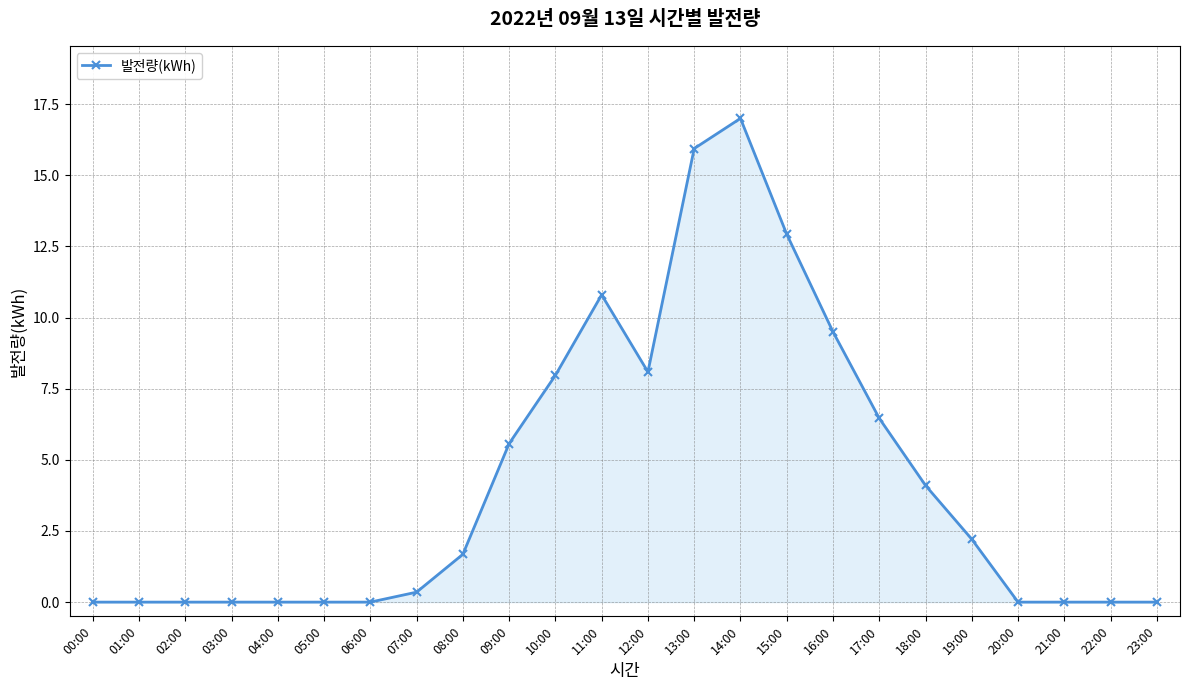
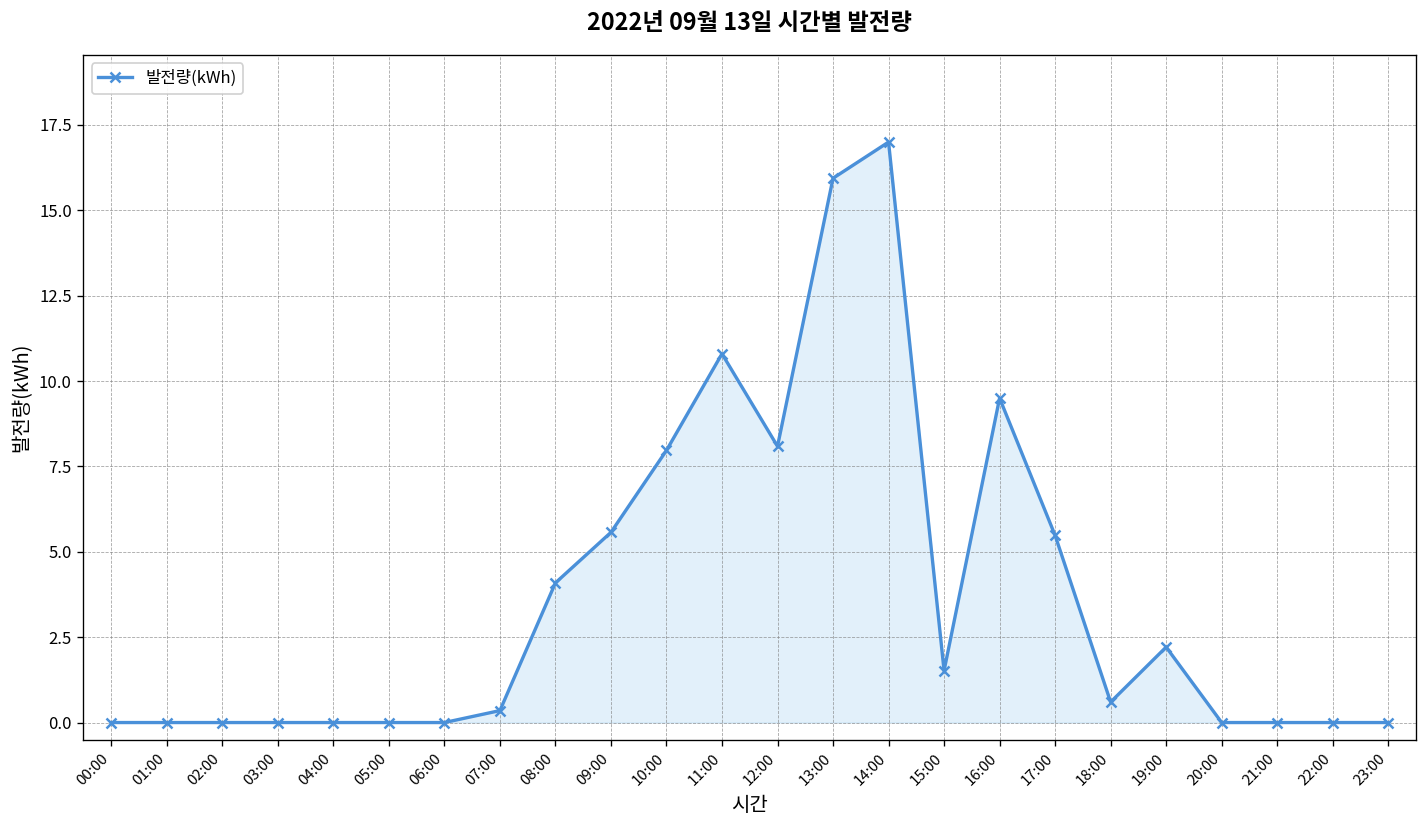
08:00: 1.7 -> 4.1
15:00: 12.9 -> 1.5
17:00: 6.5 -> 5.5
18:00: 4.1 -> 0.6
